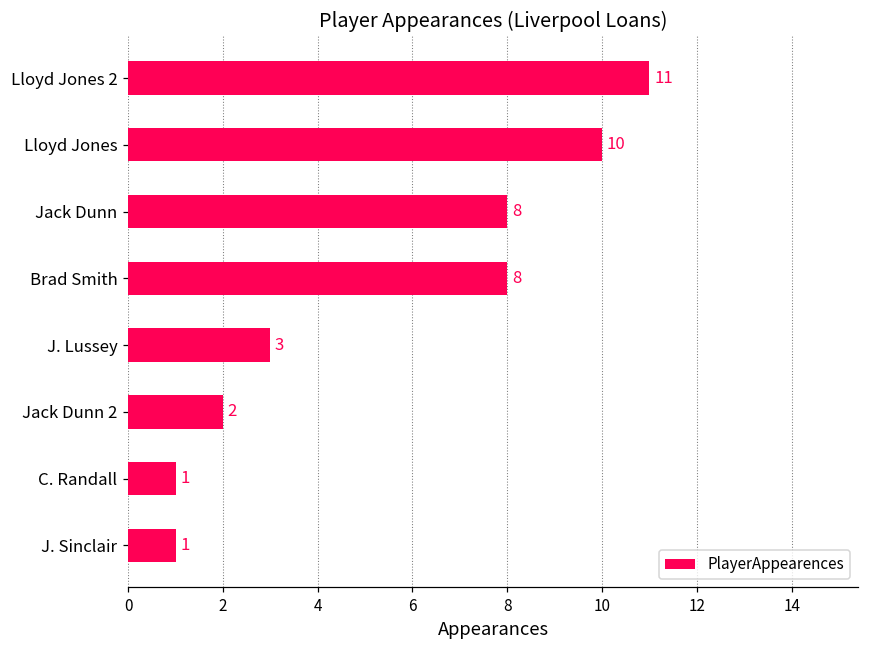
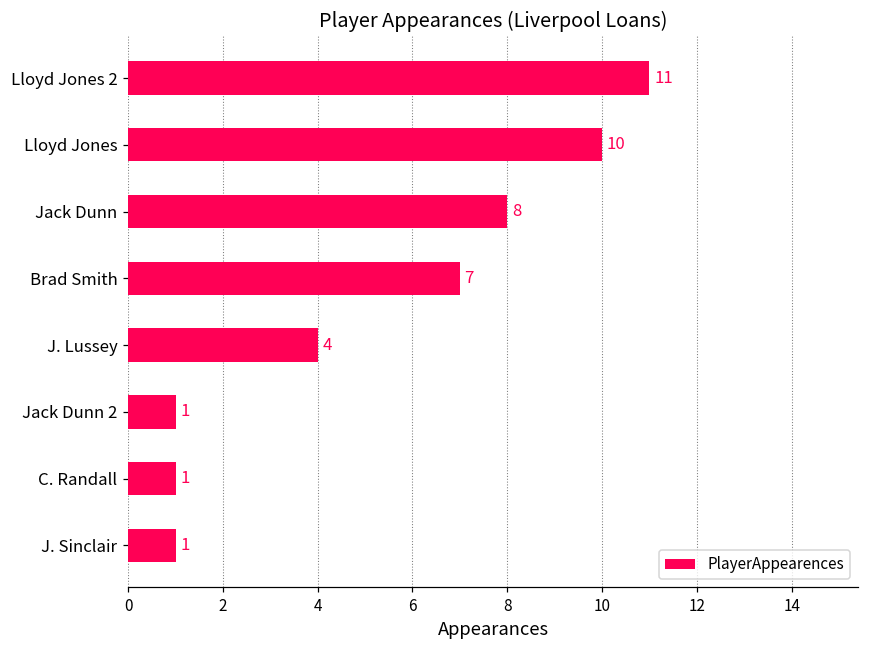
Brad Smith: 8 -> 7
J. Lussey: 3 -> 4
Jack Dunn 2: 2 -> 1
